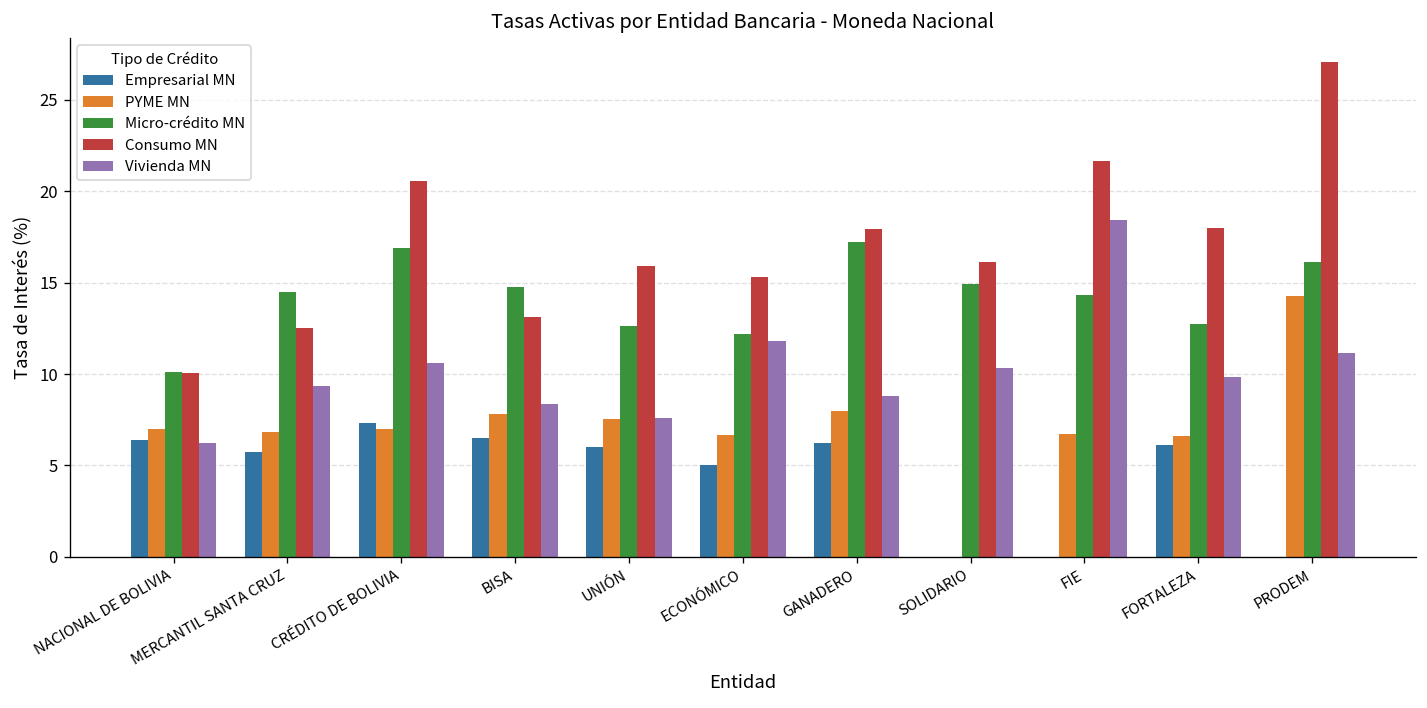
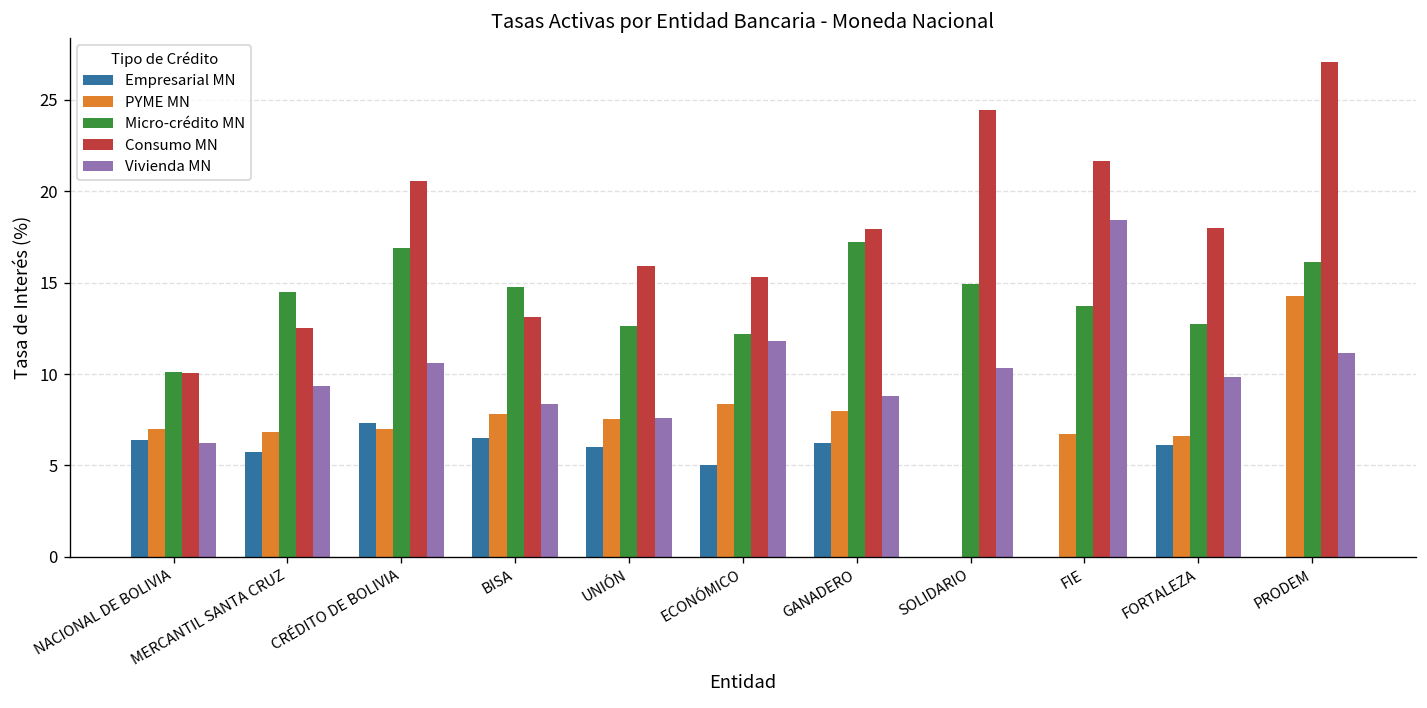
PYME MN, ECONÓMICO: 6.7 -> 8.3
Consumo MN, SOLIDARIO: 16.1 -> 24.5
Micro-crédito MN, FIE: 14.3 -> 13.7
